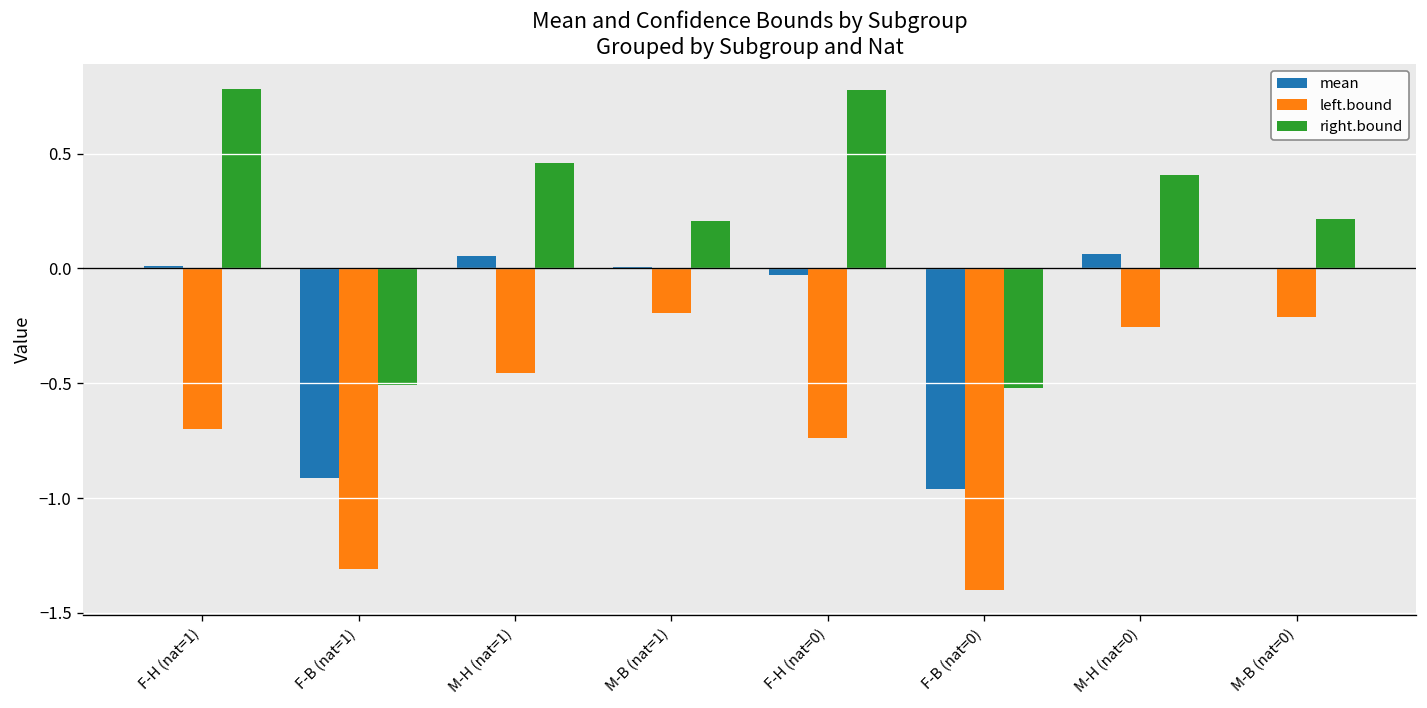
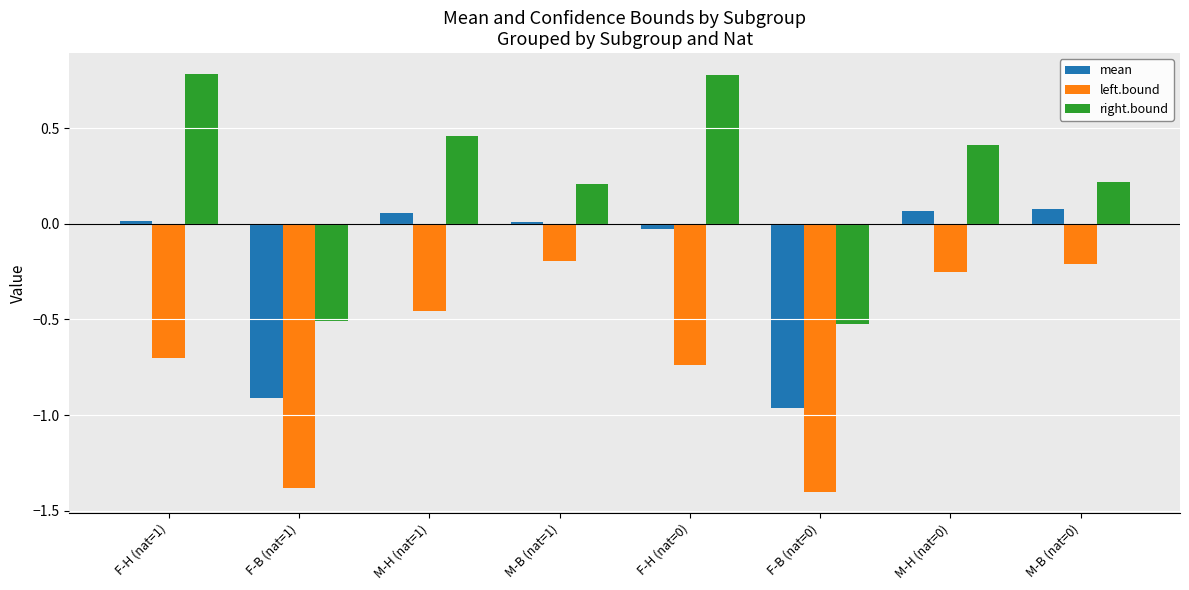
left.bound, F-B (nat=1): -1.31 -> -1.38
mean, M-B (nat=0): 0.00 -> 0.08
